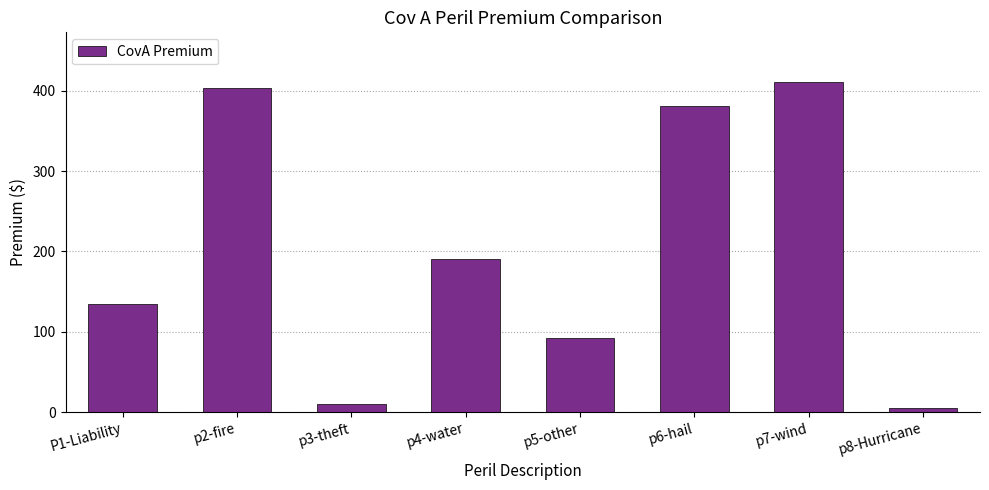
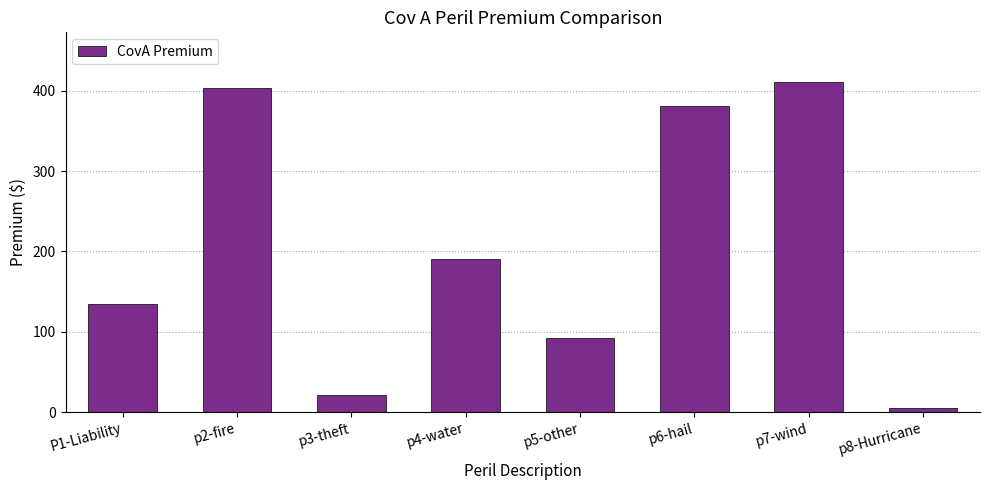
p3-theft: 10 -> 20
